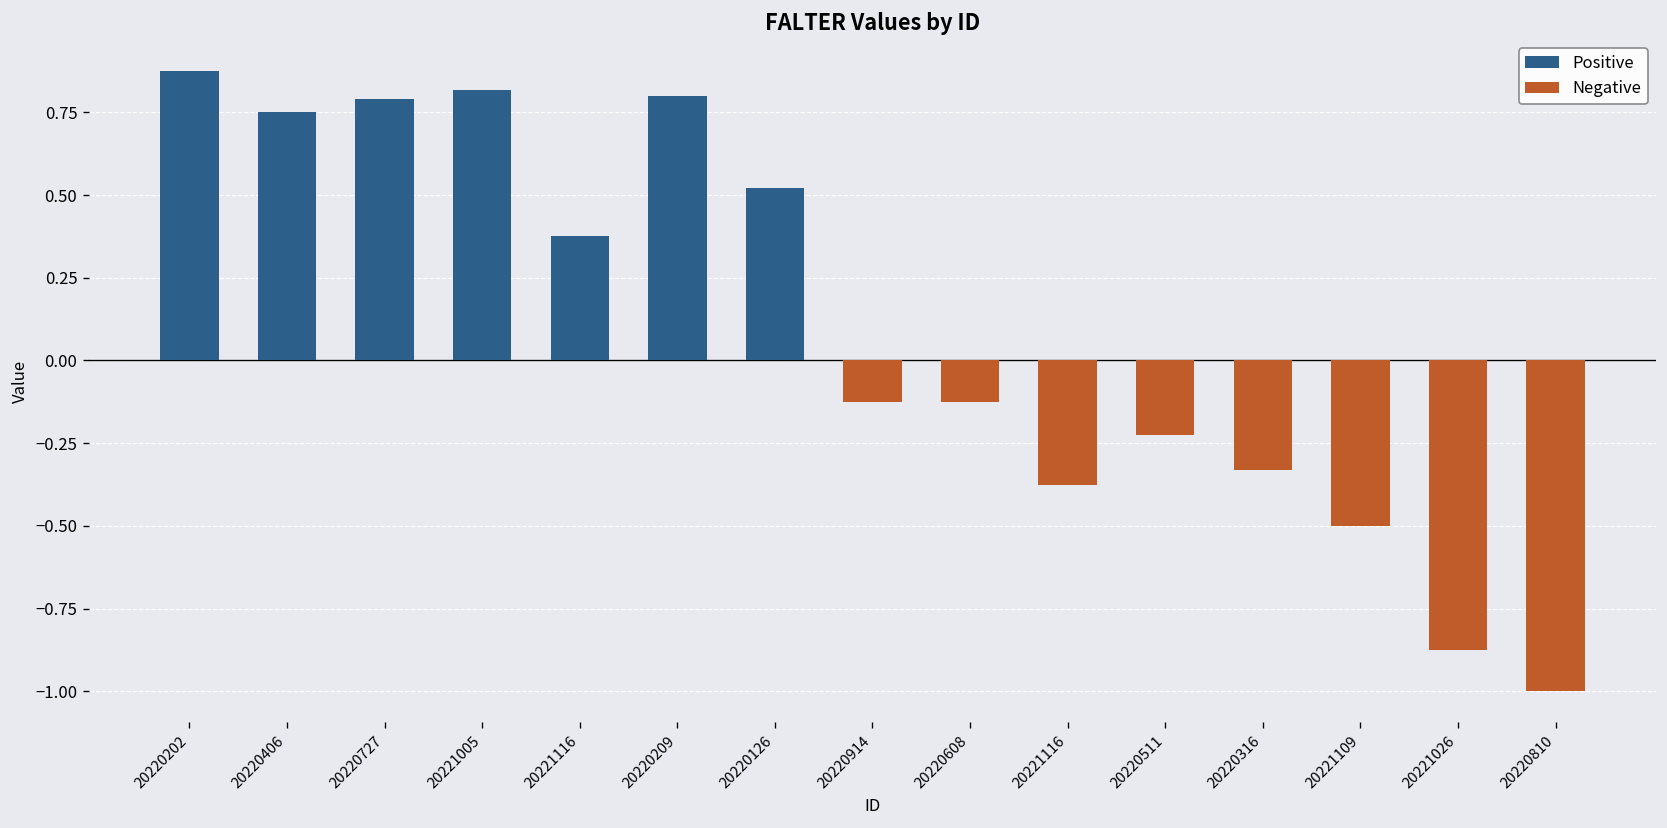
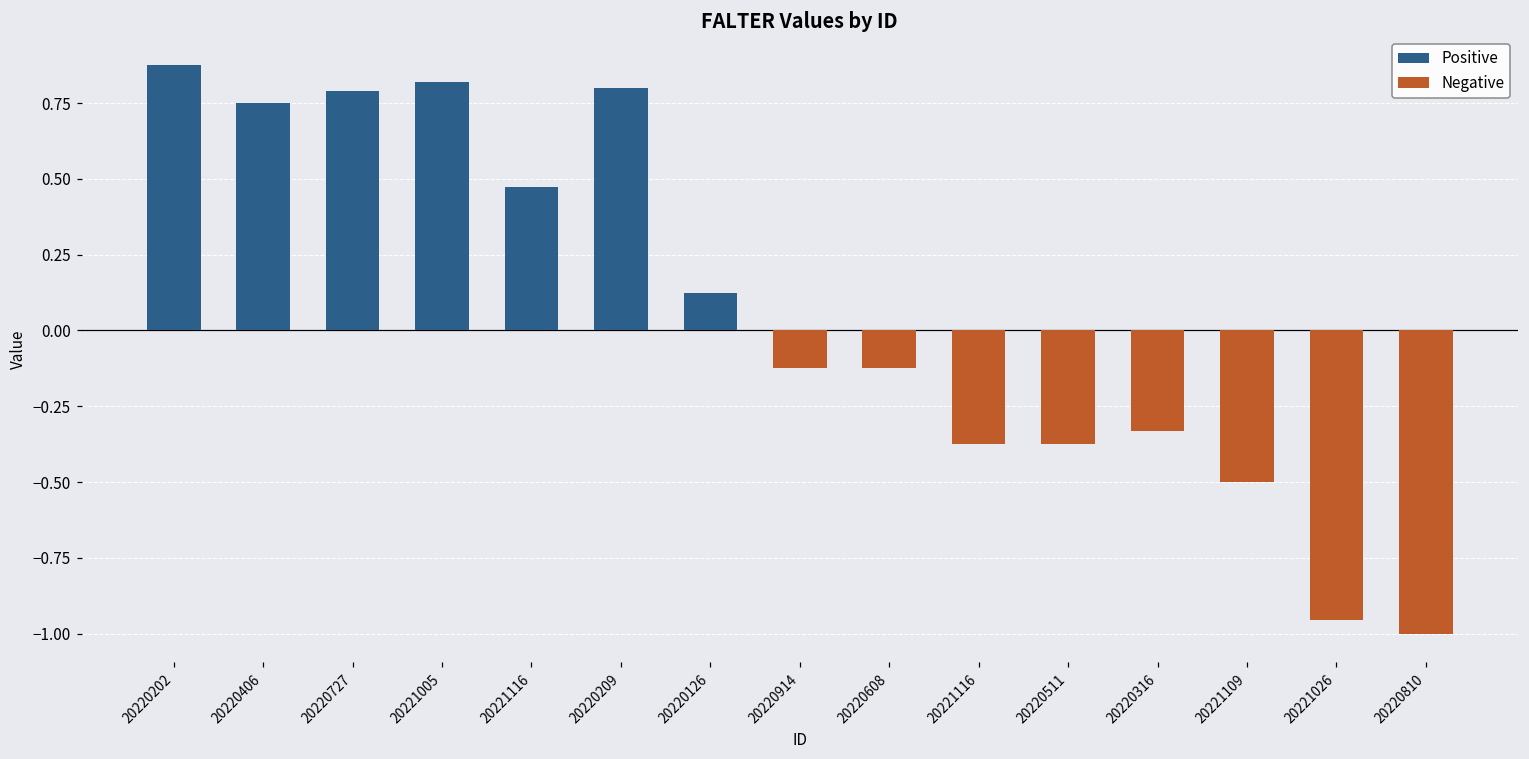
Positive, 20221116: 0.38 -> 0.47
Positive, 20220126: 0.52 -> 0.13
Negative, 20220511: -0.23 -> -0.38
Negative, 20221026: -0.88 -> -0.95
